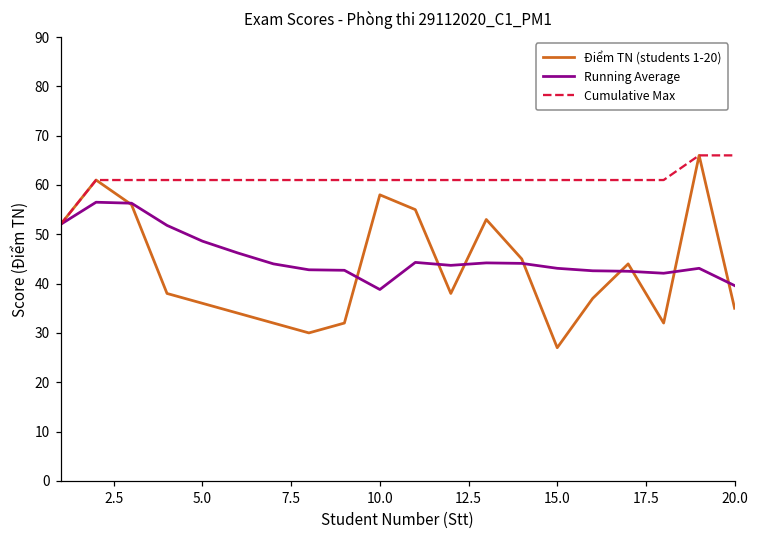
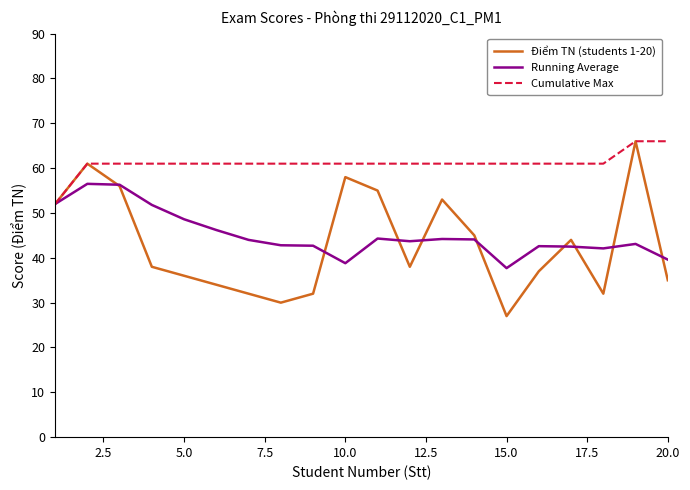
Running Average, 15.0: 43 -> 38
